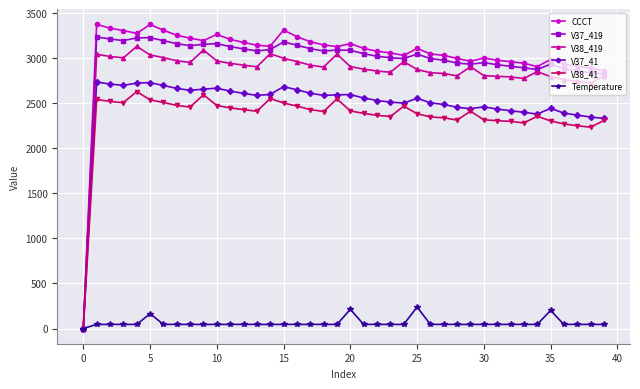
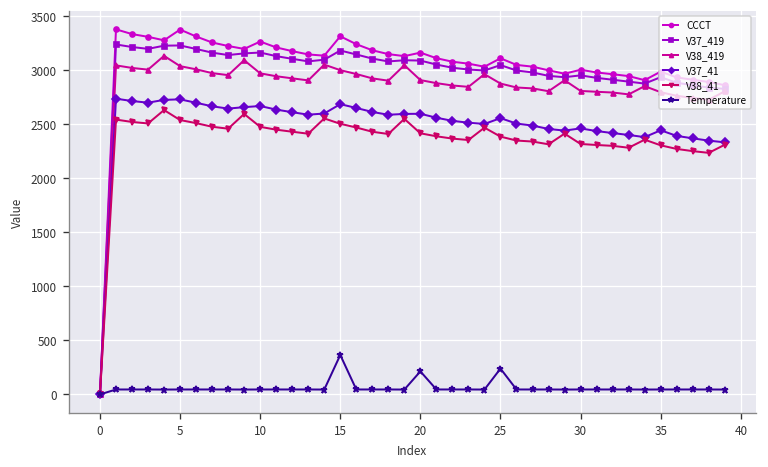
Temperature, 5: 200 -> 0
Temperature, 15: 0 -> 400
Temperature, 35: 200 -> 0
